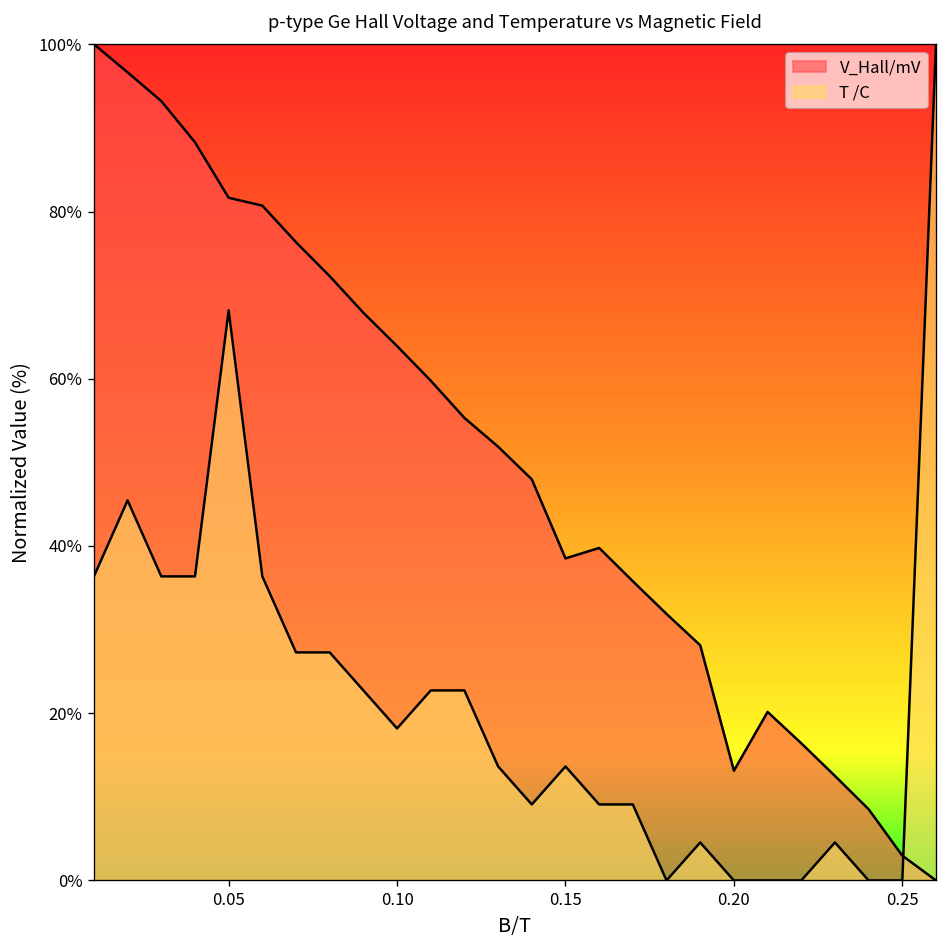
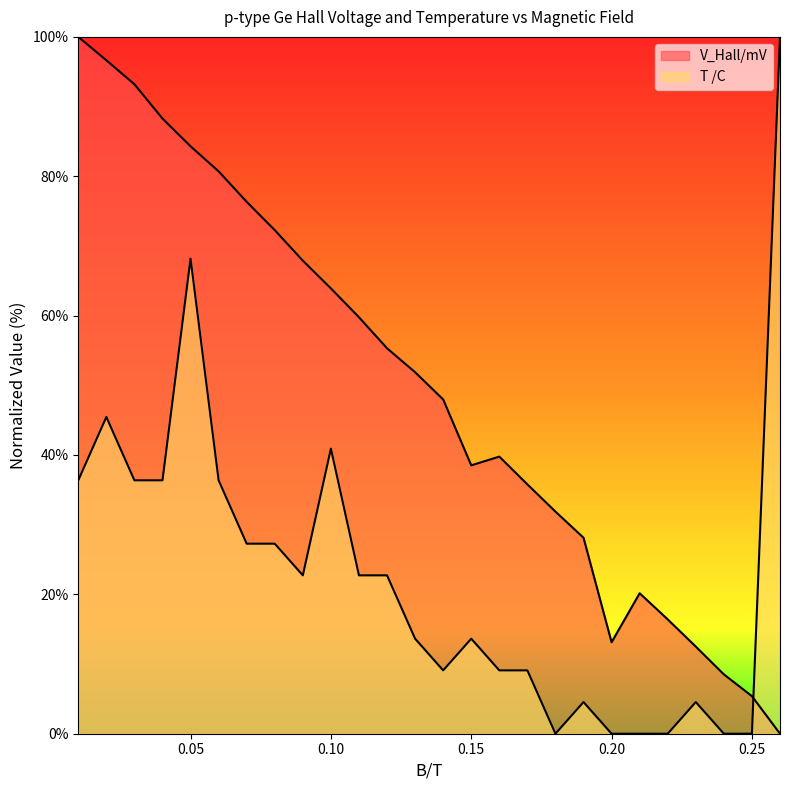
V_Hall/mV, 0.05: 82% -> 84%
T /C, 0.10: 18% -> 41%
V_Hall/mV, 0.25: 3% -> 5%
